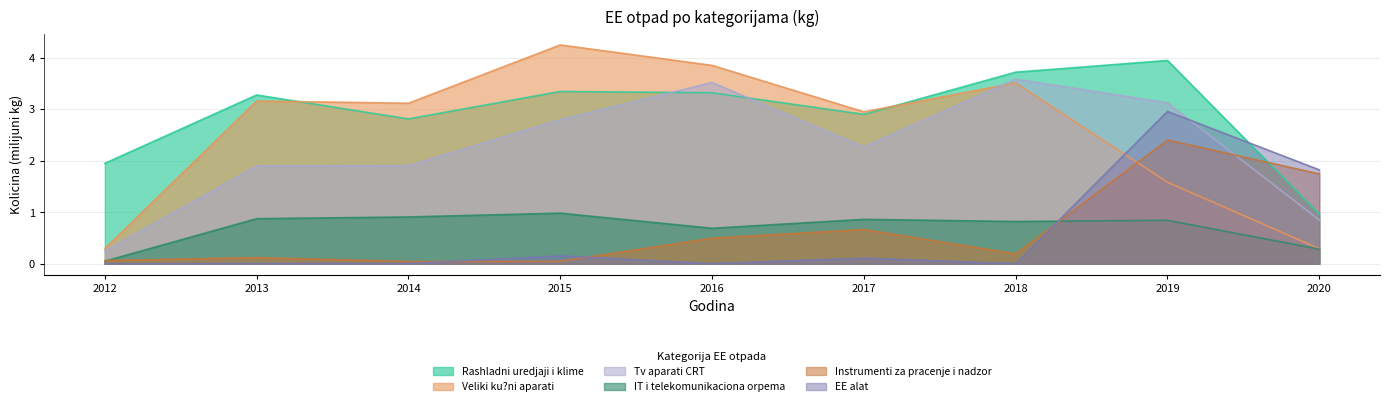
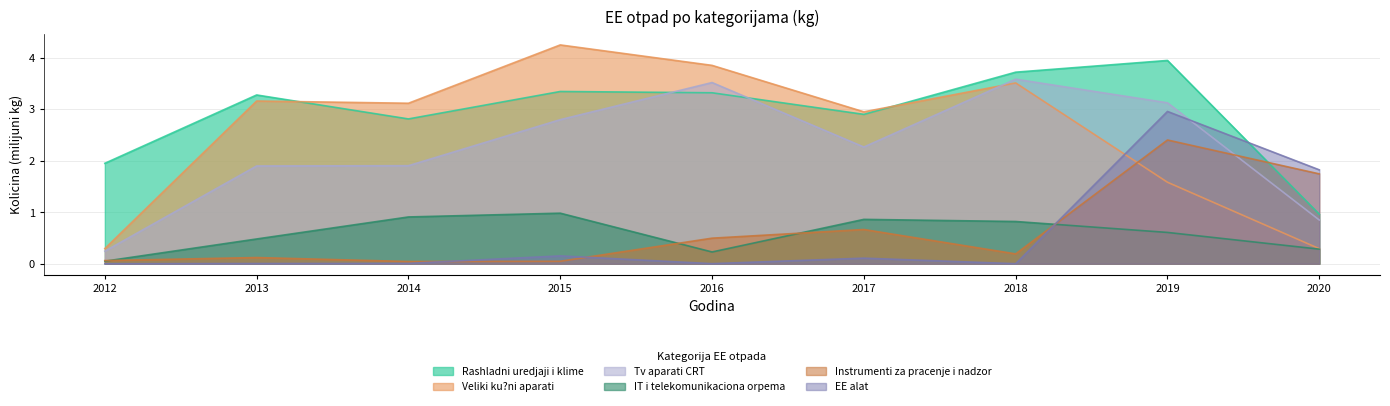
IT i telekomunikaciona orpema, 2013: 0.9 -> 0.5
IT i telekomunikaciona orpema, 2016: 0.7 -> 0.2
IT i telekomunikaciona orpema, 2019: 0.8 -> 0.6
